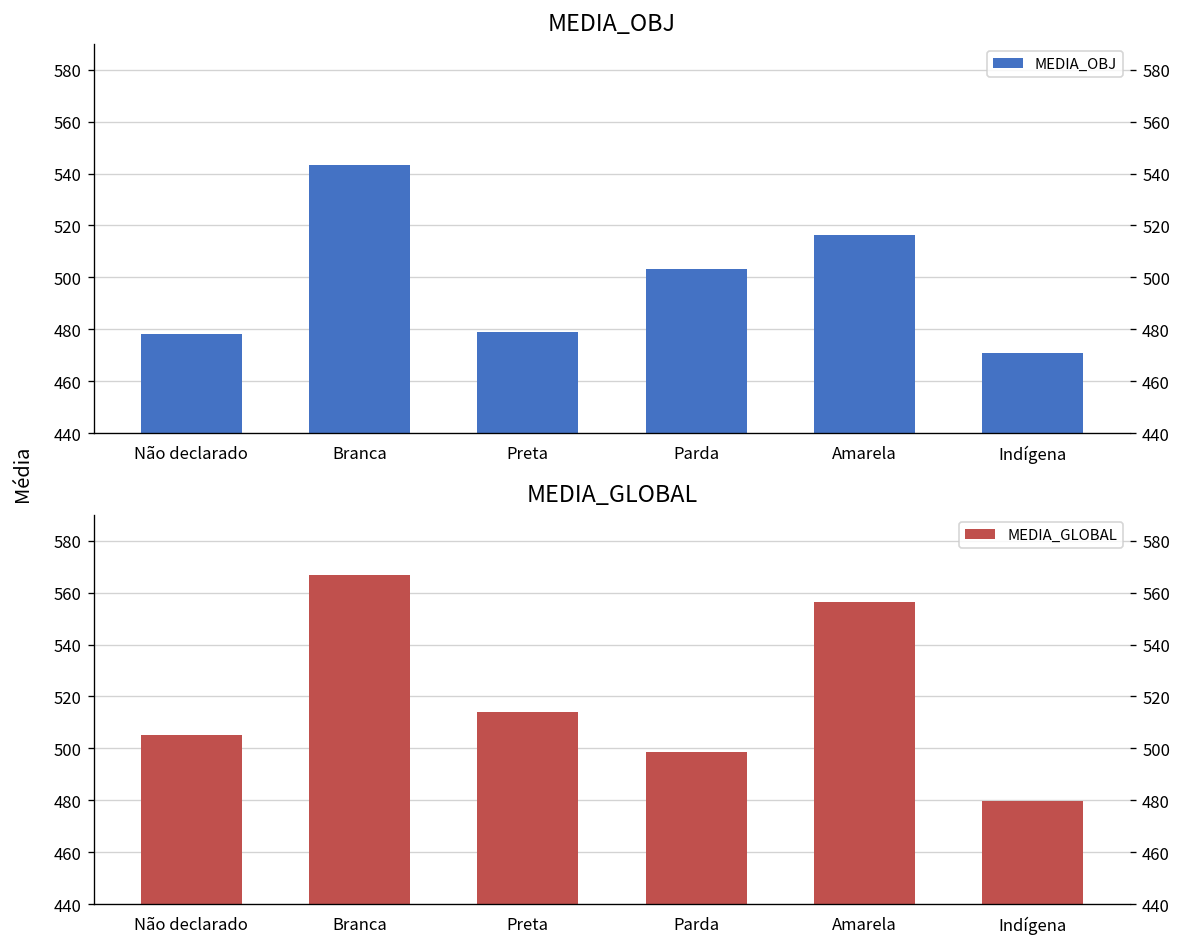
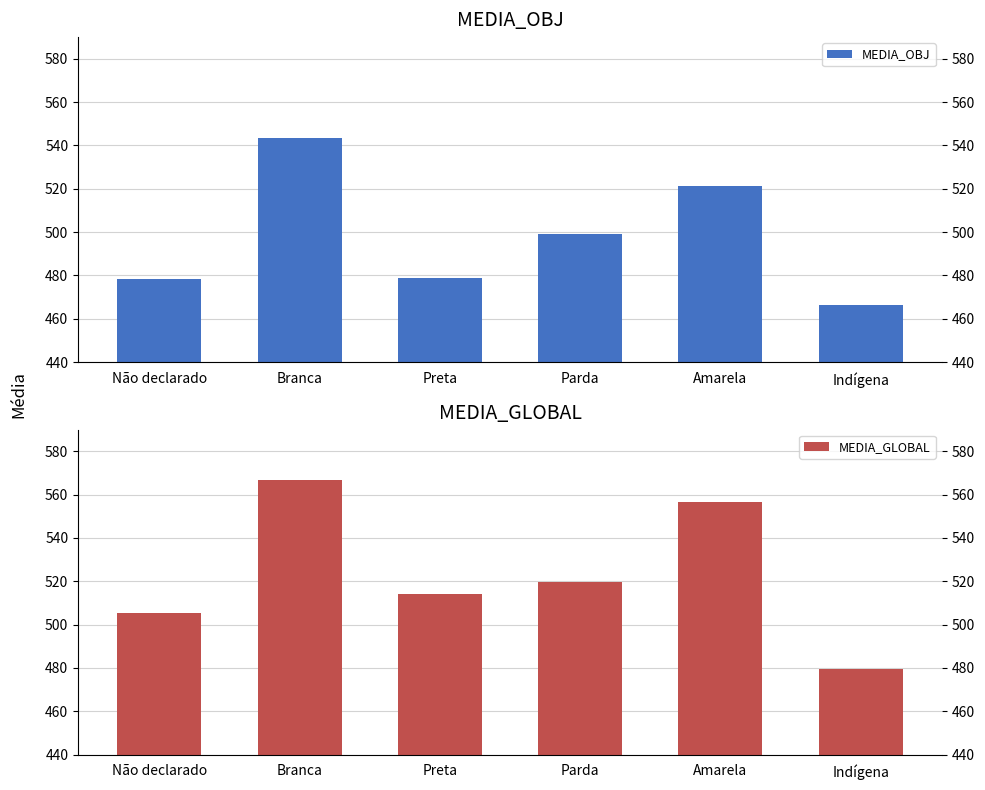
MEDIA_OBJ, Parda: 503 -> 499
MEDIA_OBJ, Amarela: 516 -> 521
MEDIA_OBJ, Indígena: 471 -> 466
MEDIA_GLOBAL, Parda: 499 -> 520
